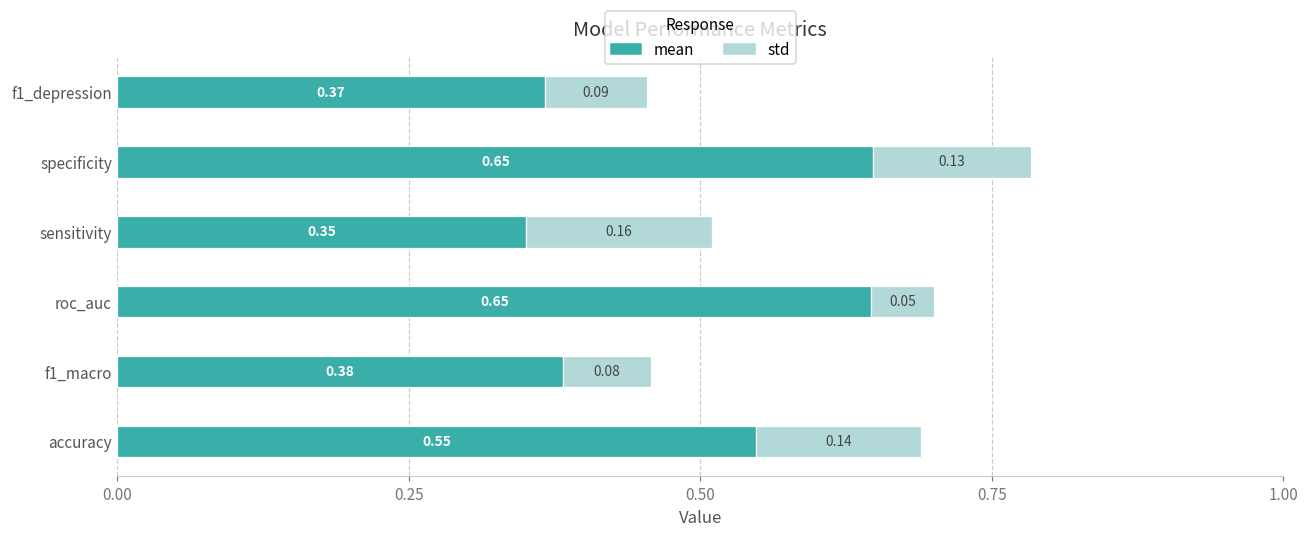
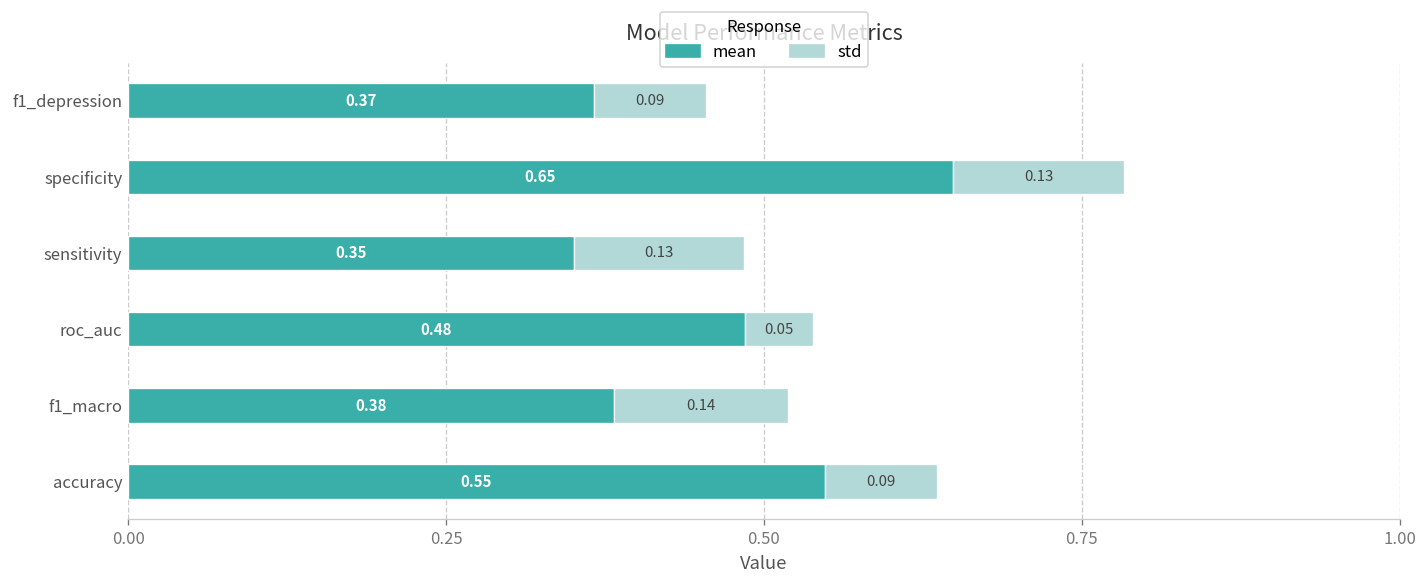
std, sensitivity: 0.16 -> 0.13
mean, roc_auc: 0.65 -> 0.48
std, f1_macro: 0.08 -> 0.14
std, accuracy: 0.14 -> 0.09
